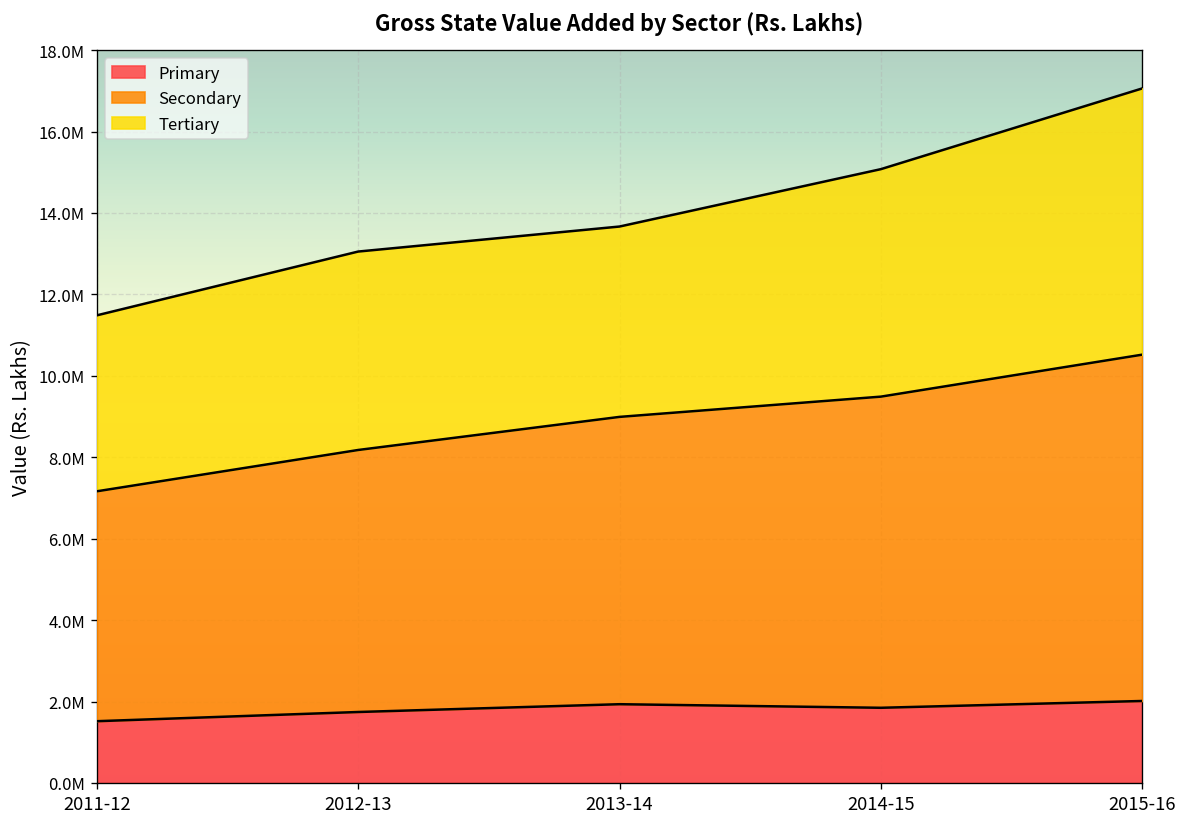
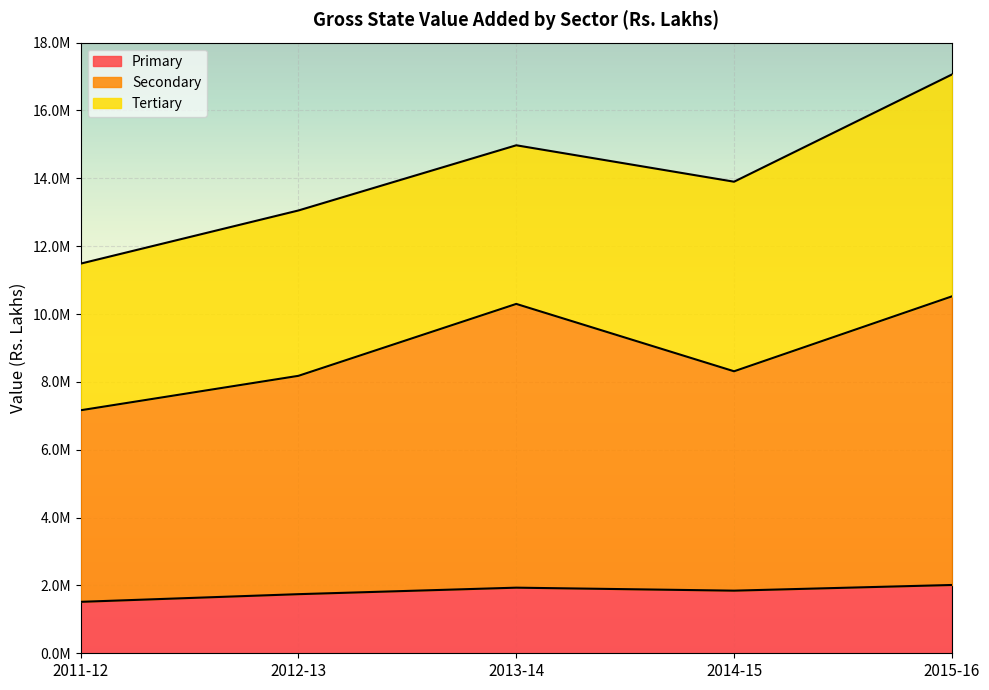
Secondary, 2013-14: 7100000 -> 8400000
Secondary, 2014-15: 7600000 -> 6500000
